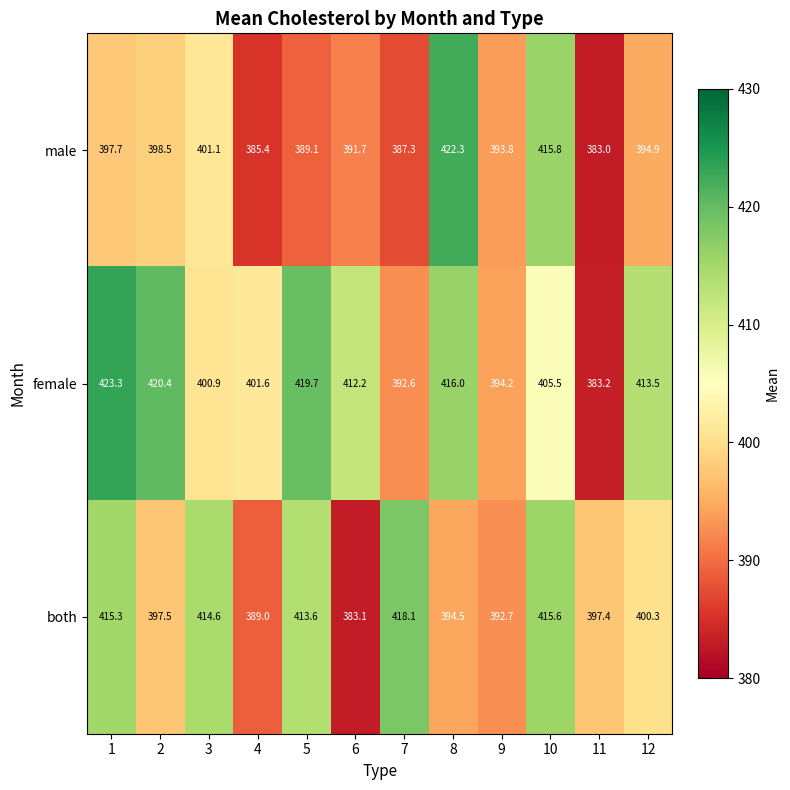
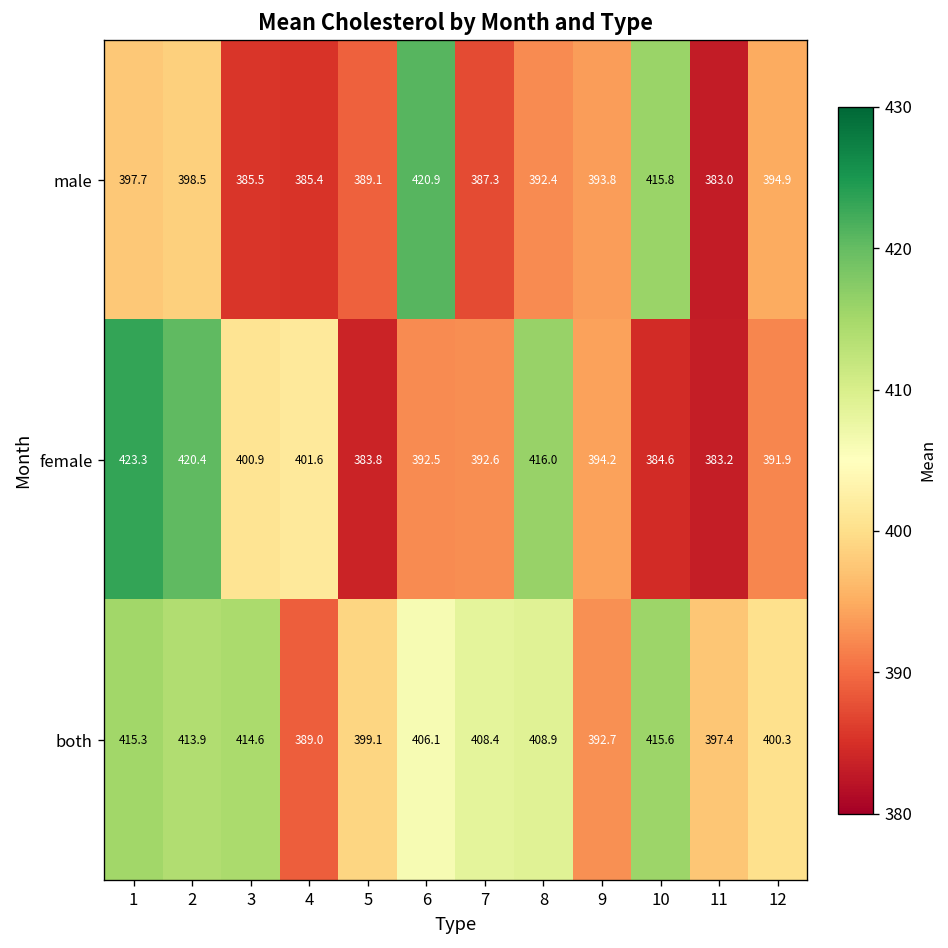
male, 3: 401.1 -> 385.5
male, 6: 391.7 -> 420.9
male, 8: 422.3 -> 392.4
female, 5: 419.7 -> 383.8
female, 6: 412.2 -> 392.5
female, 10: 405.5 -> 384.6
female, 12: 413.5 -> 391.9
both, 2: 397.5 -> 413.9
both, 5: 413.6 -> 399.1
both, 6: 383.1 -> 406.1
both, 7: 418.1 -> 408.4
both, 8: 394.5 -> 408.9
